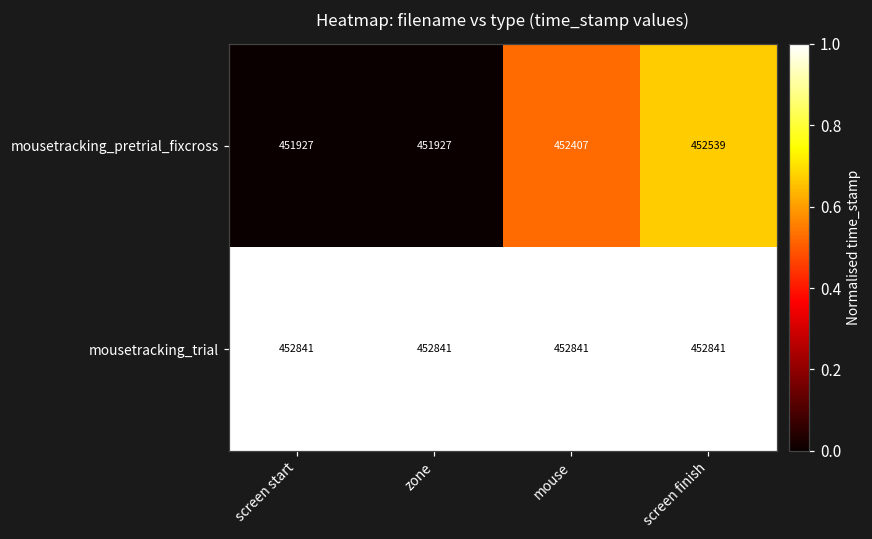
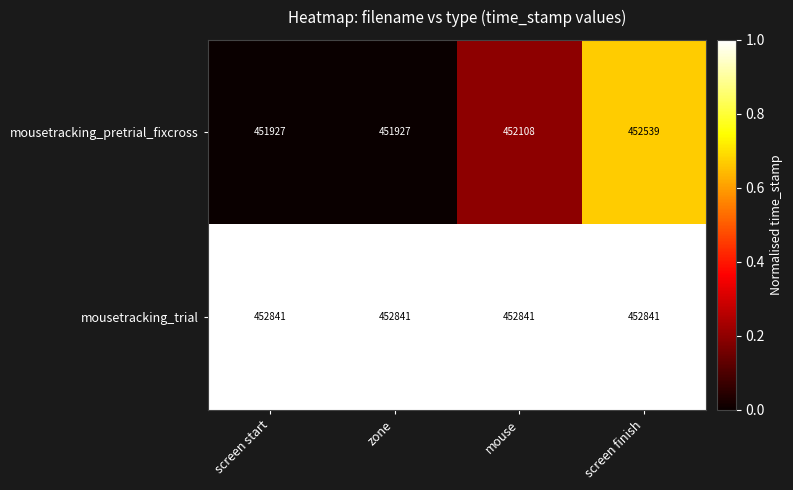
mousetracking_pretrial_fixcross, mouse: 452407 -> 452108
